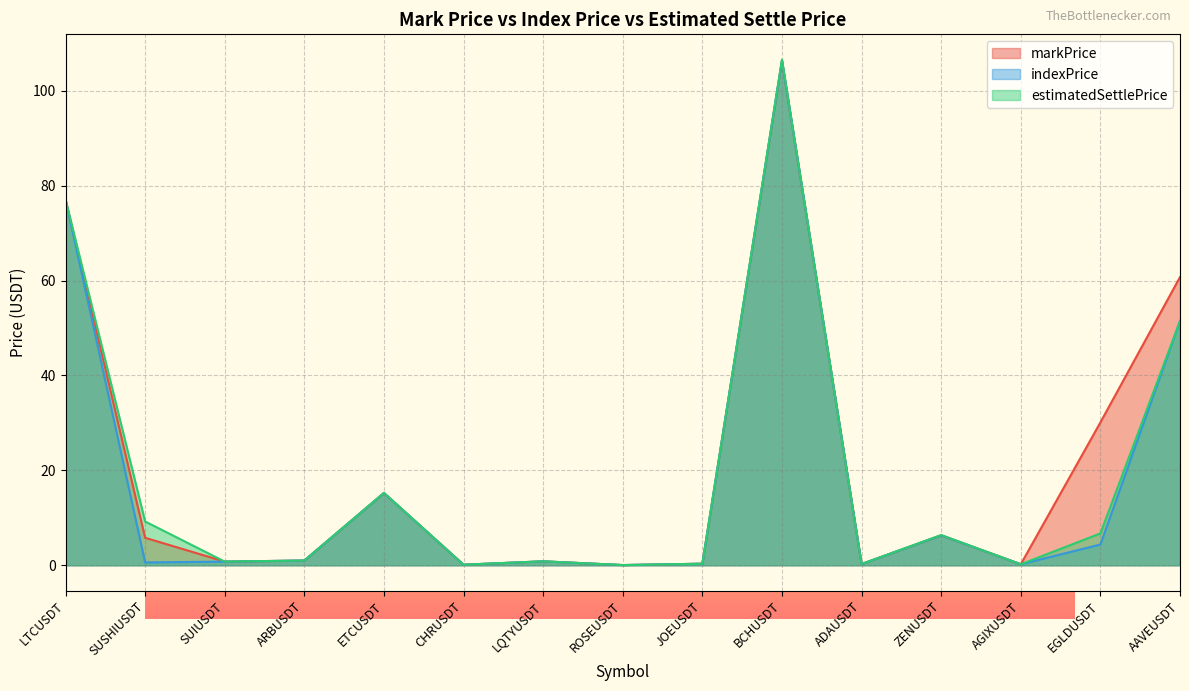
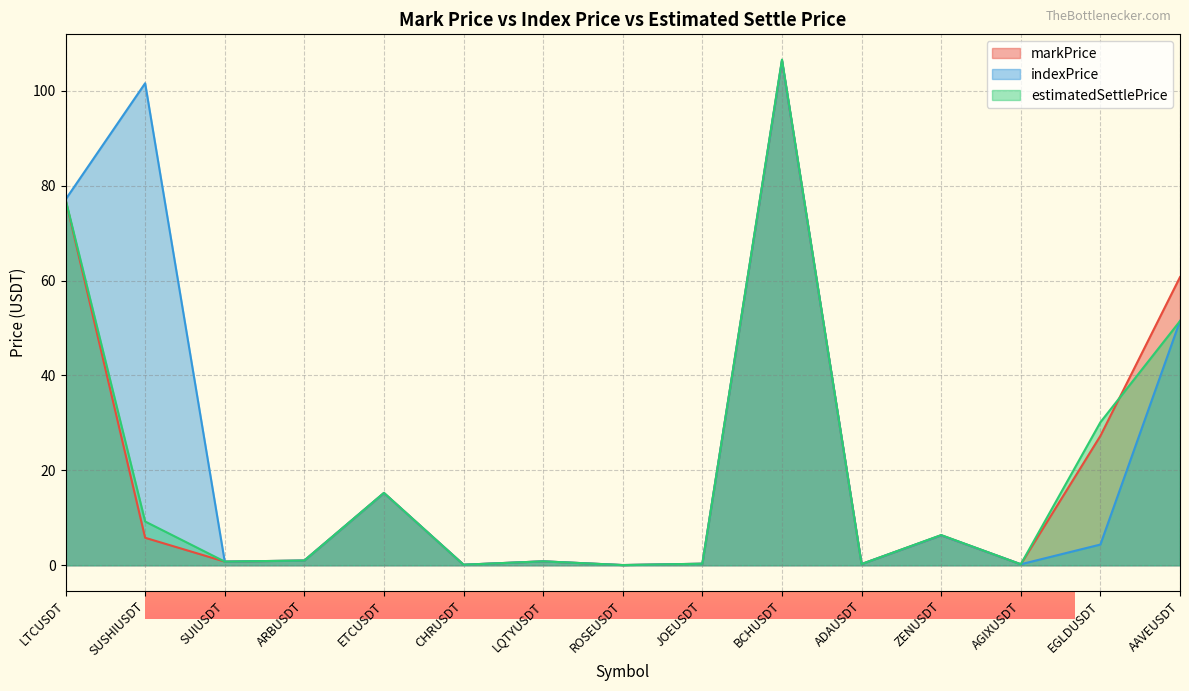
indexPrice, SUSHIUSDT: 1 -> 102
markPrice, EGLDUSDT: 30 -> 27
estimatedSettlePrice, EGLDUSDT: 7 -> 30
